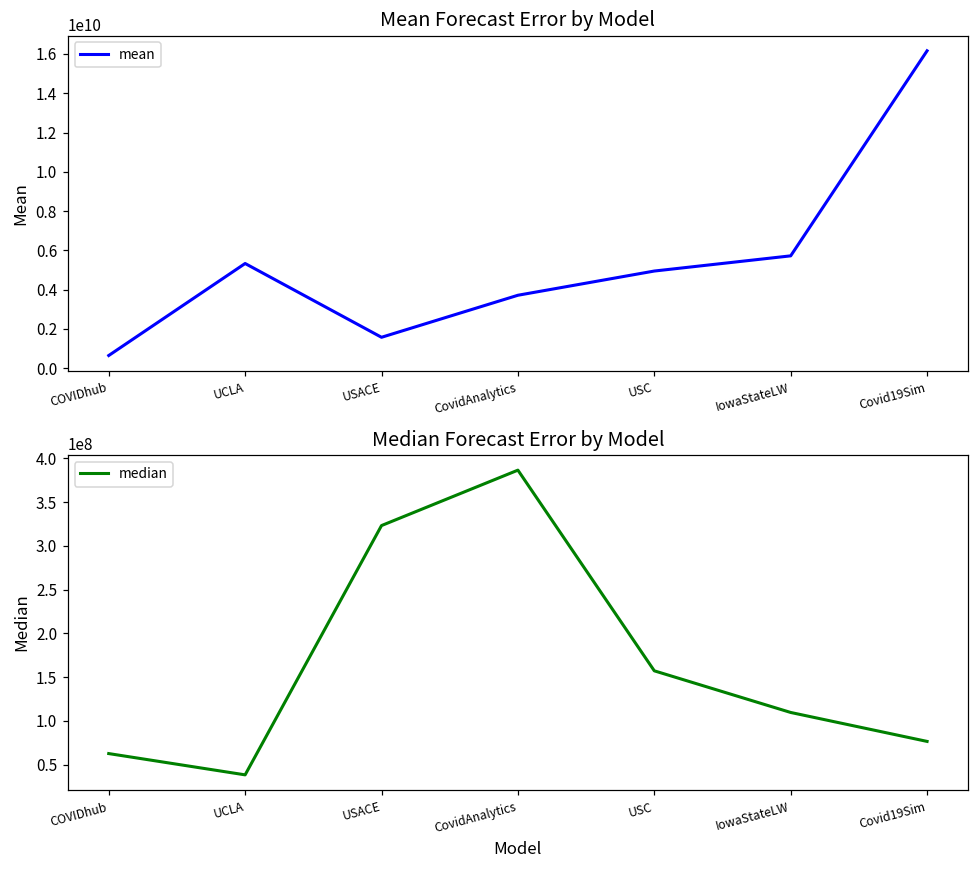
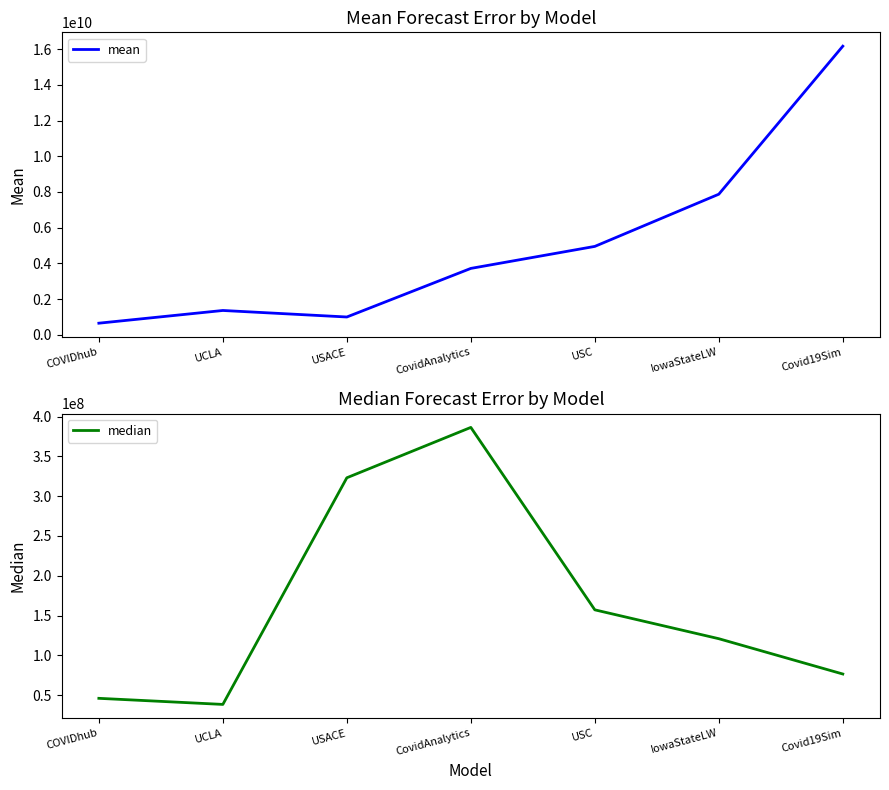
Mean Forecast Error by Model, UCLA: 5300000000 -> 1400000000
Mean Forecast Error by Model, USACE: 1600000000 -> 1000000000
Mean Forecast Error by Model, IowaStateLW: 5700000000 -> 7900000000
Median Forecast Error by Model, COVIDhub: 60000000 -> 50000000
Median Forecast Error by Model, IowaStateLW: 110000000 -> 120000000
